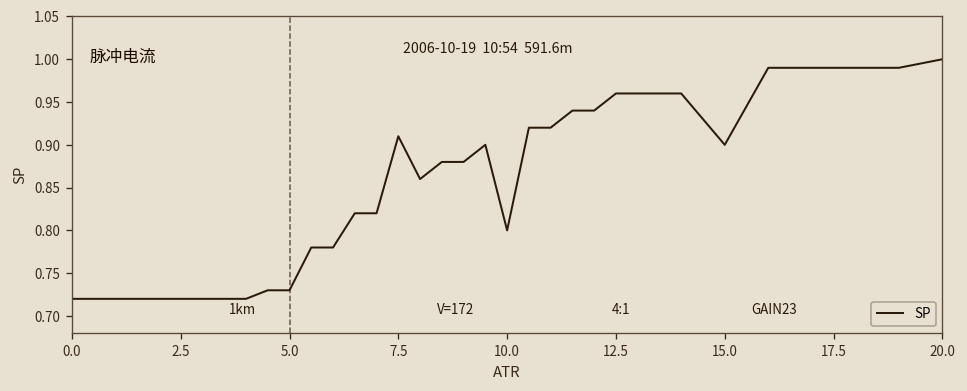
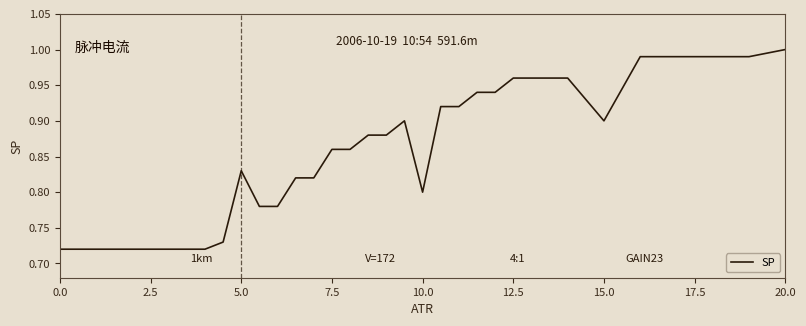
5.0: 0.73 -> 0.83
7.5: 0.91 -> 0.86
